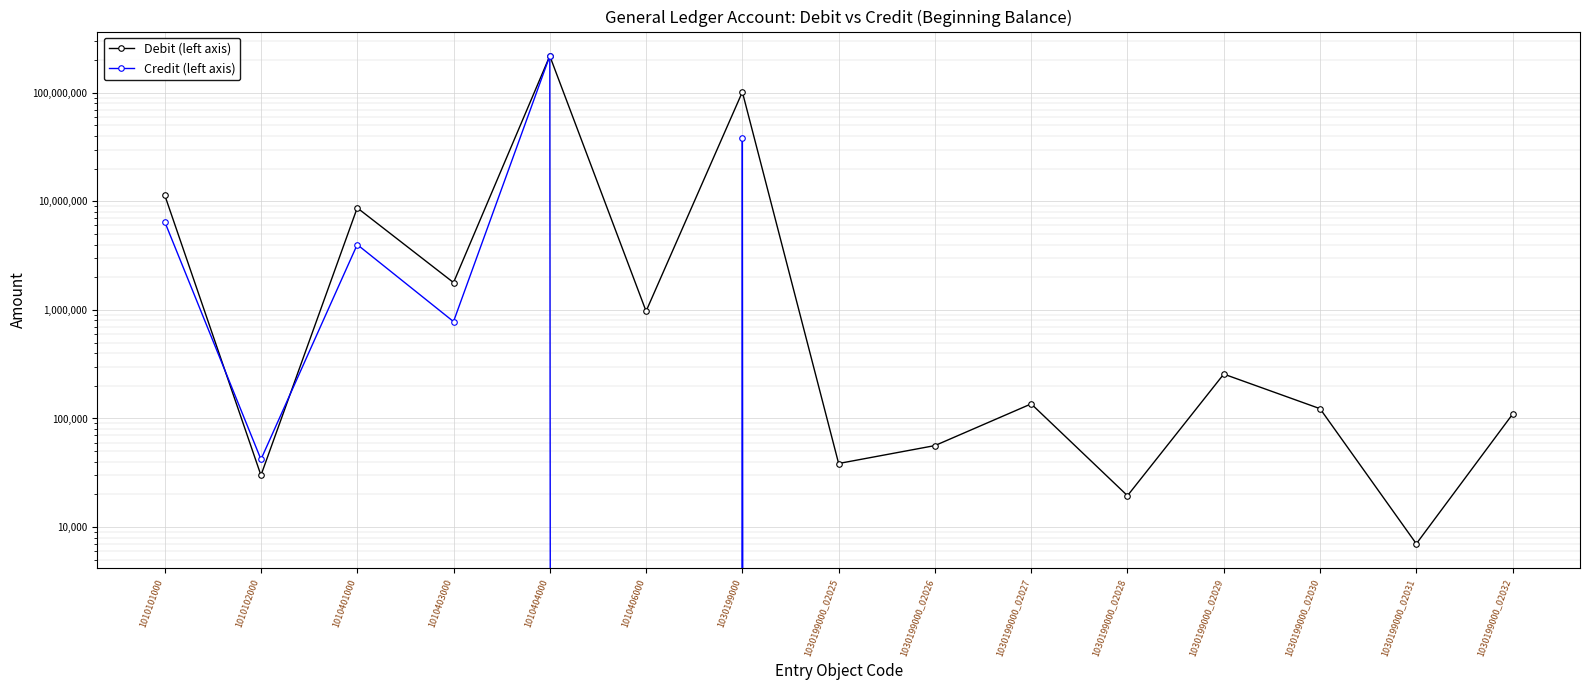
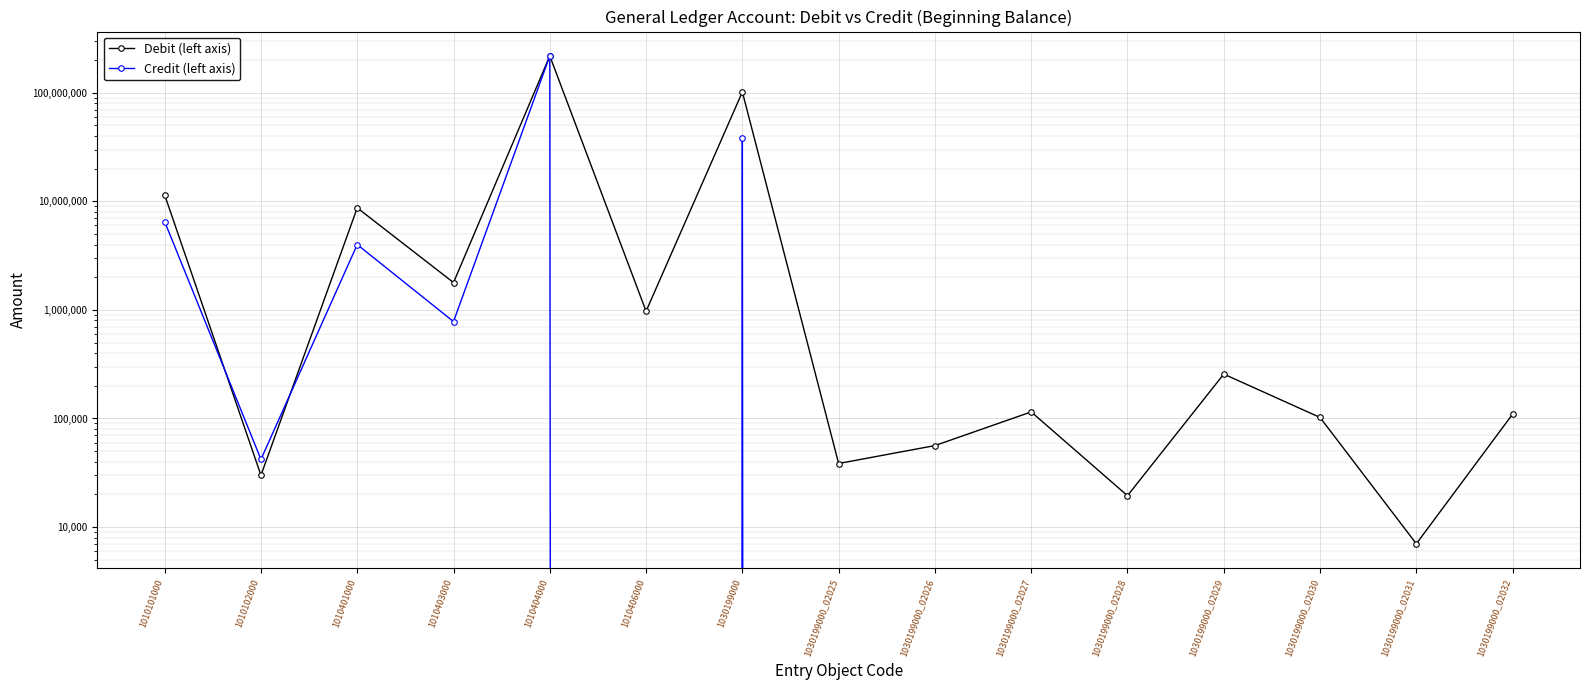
Debit (left axis), 1030199000_02027: 140,000 -> 110,000
Debit (left axis), 1030199000_02030: 120,000 -> 100,000
